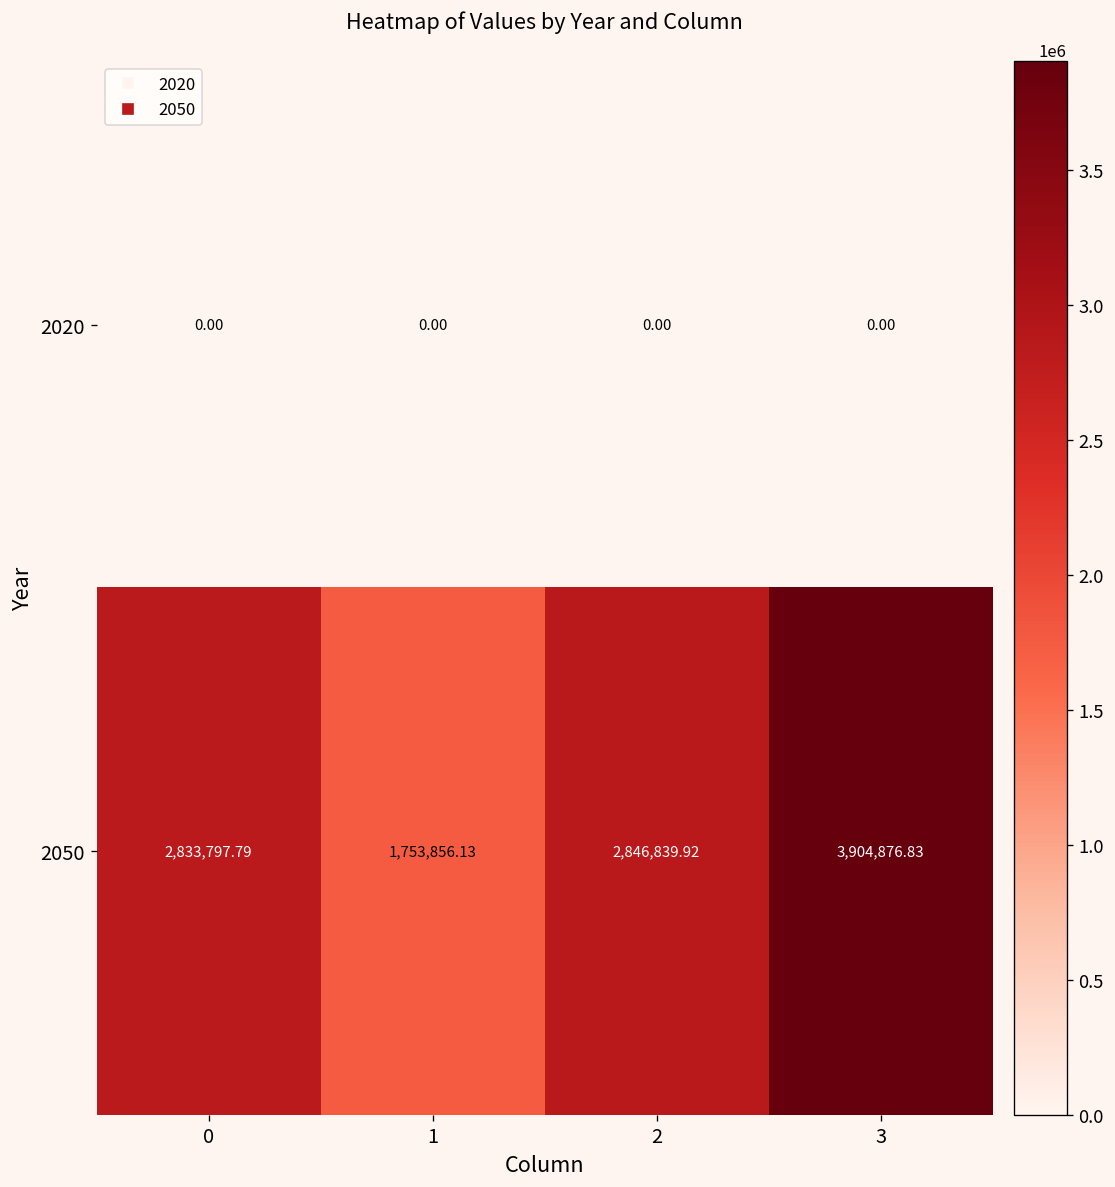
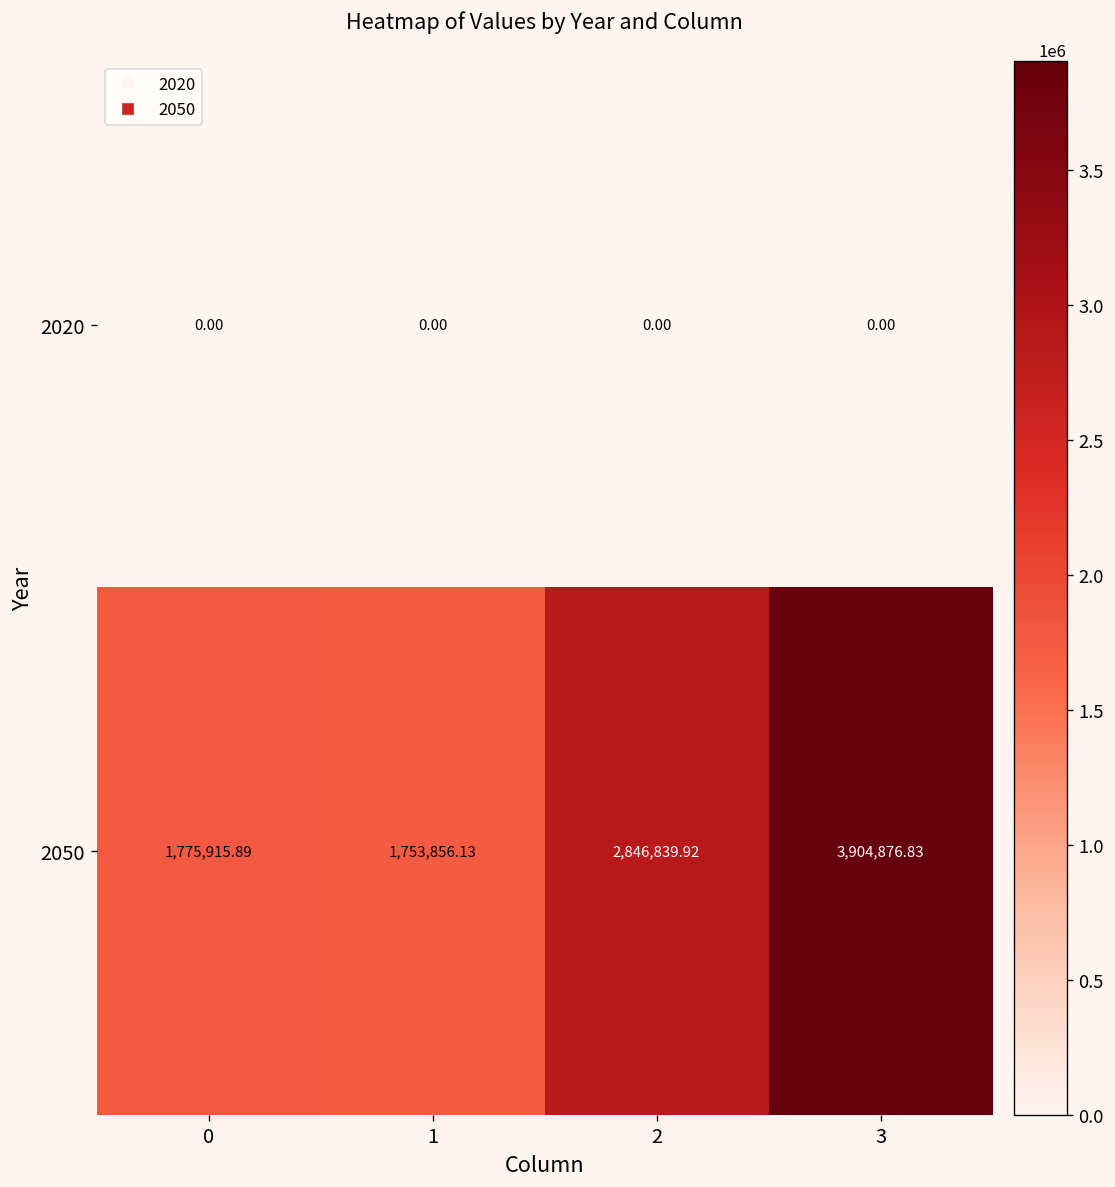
2050, 0: 2,833,797.79 -> 1,775,915.89
